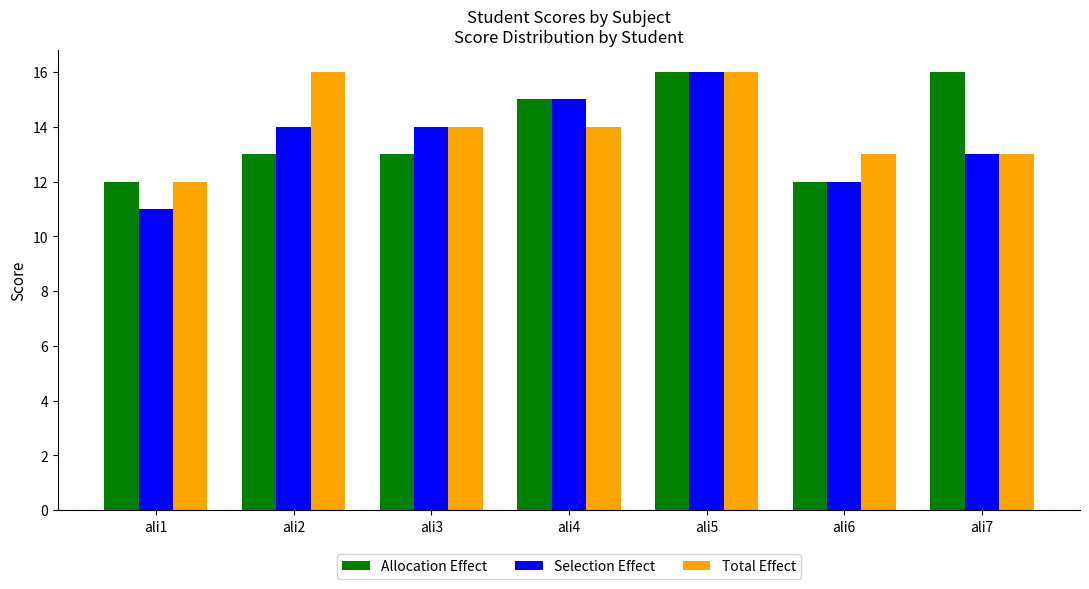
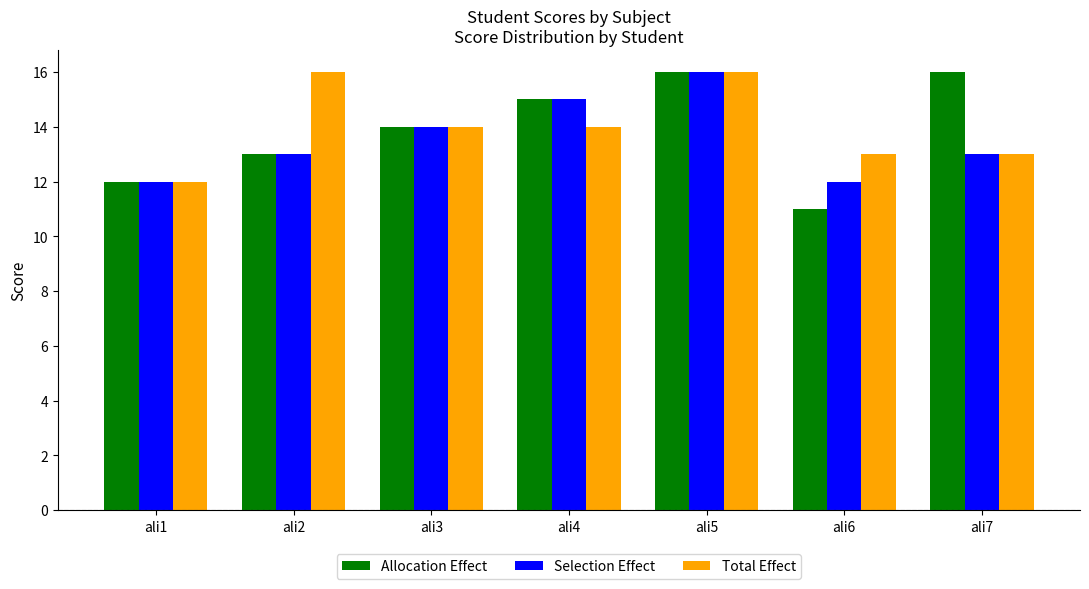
Selection Effect, ali1: 11 -> 12
Selection Effect, ali2: 14 -> 13
Allocation Effect, ali3: 13 -> 14
Allocation Effect, ali6: 12 -> 11
